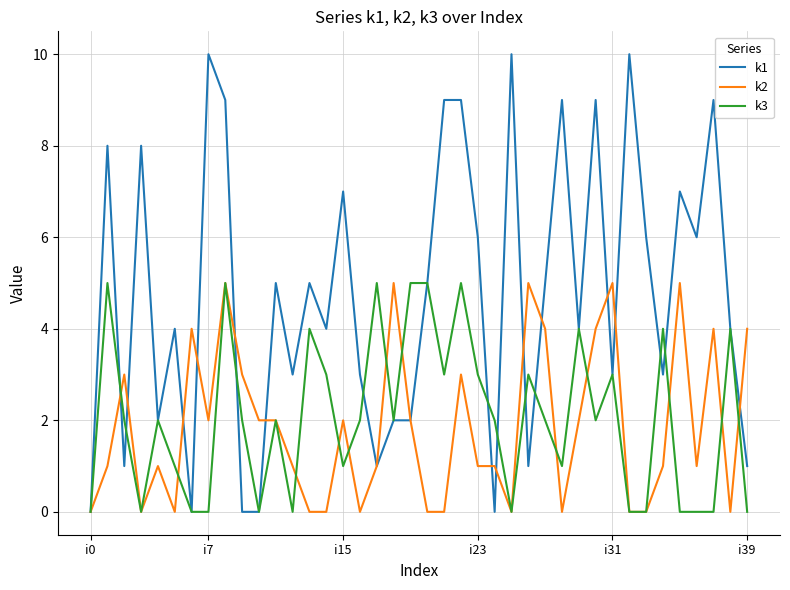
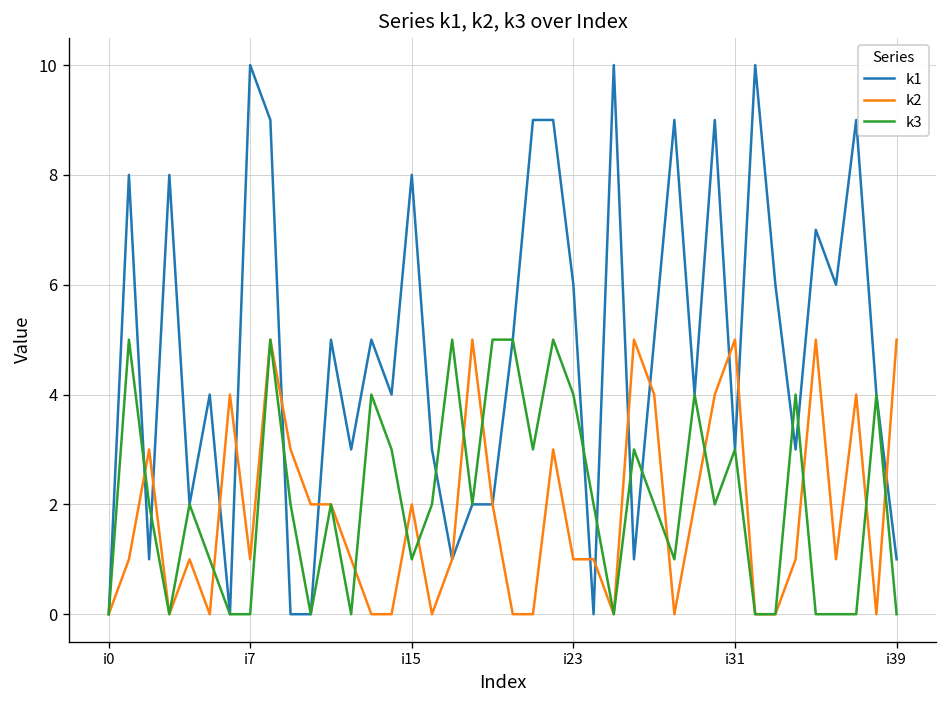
k2, i7: 2 -> 1
k1, i15: 7 -> 8
k3, i23: 3 -> 4
k2, i39: 4 -> 5
